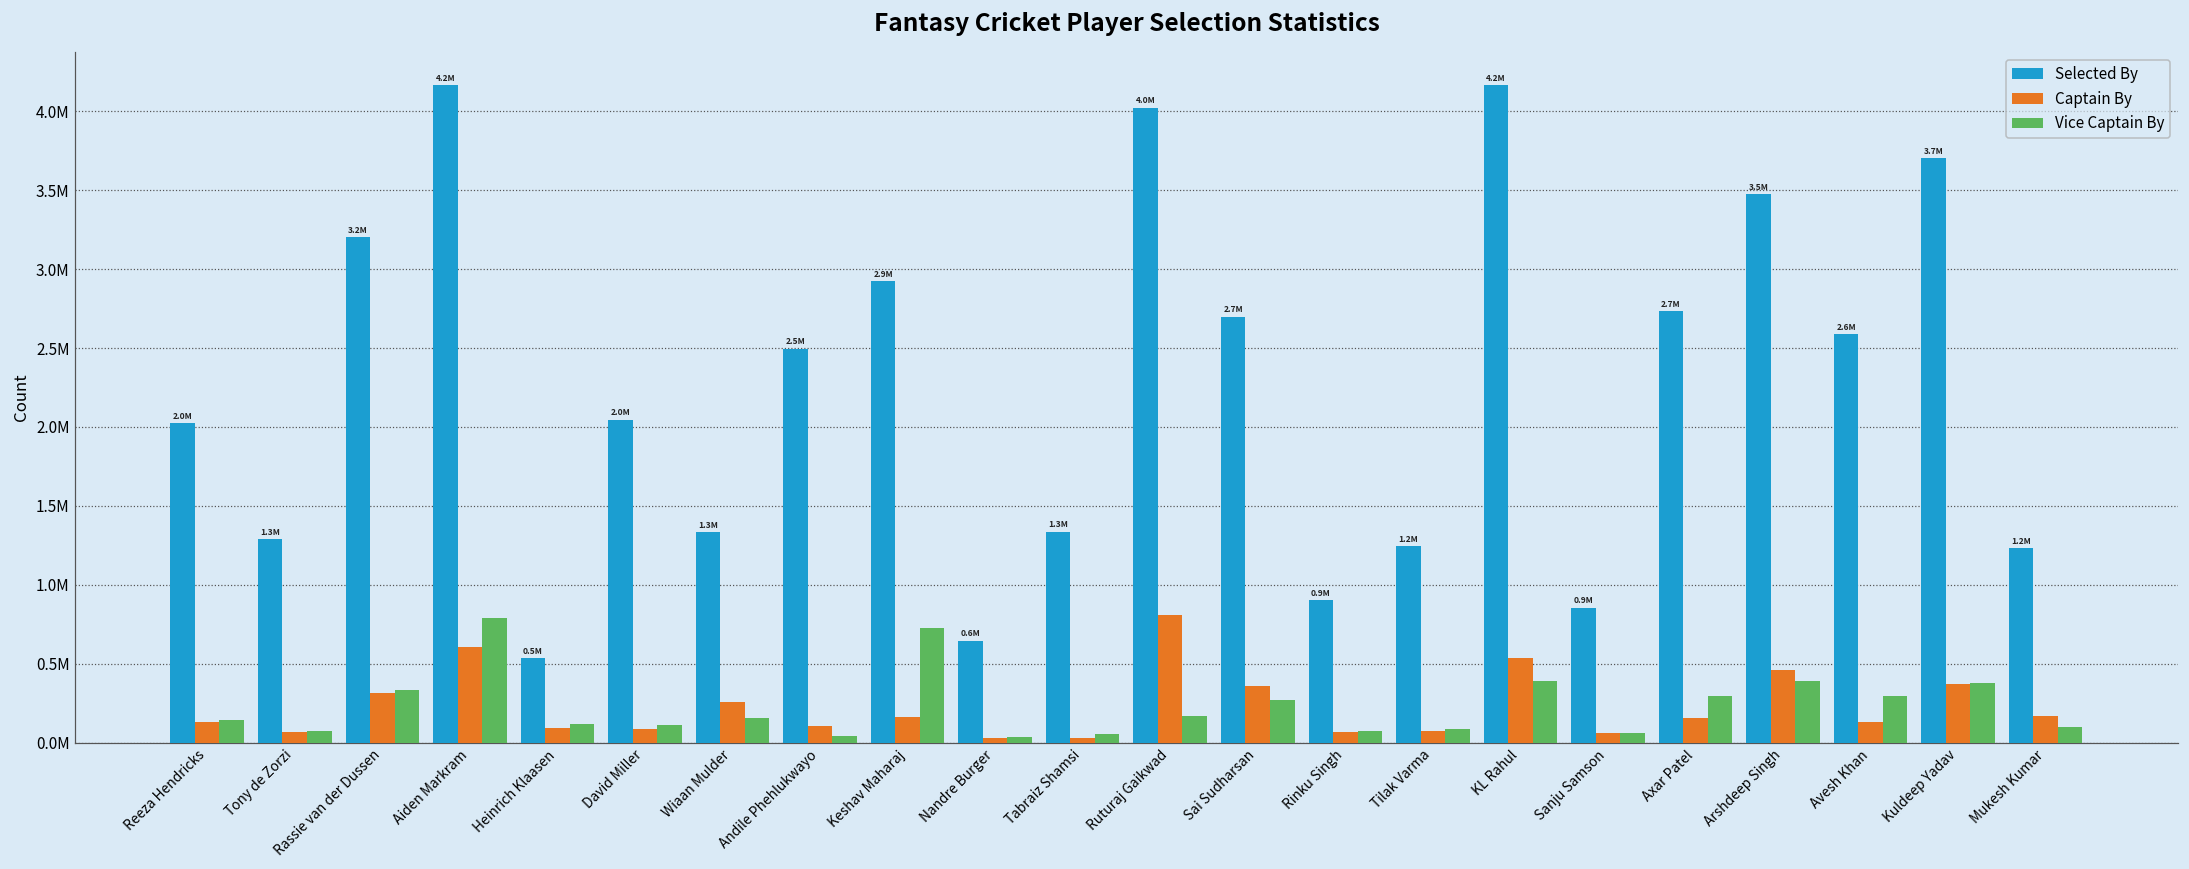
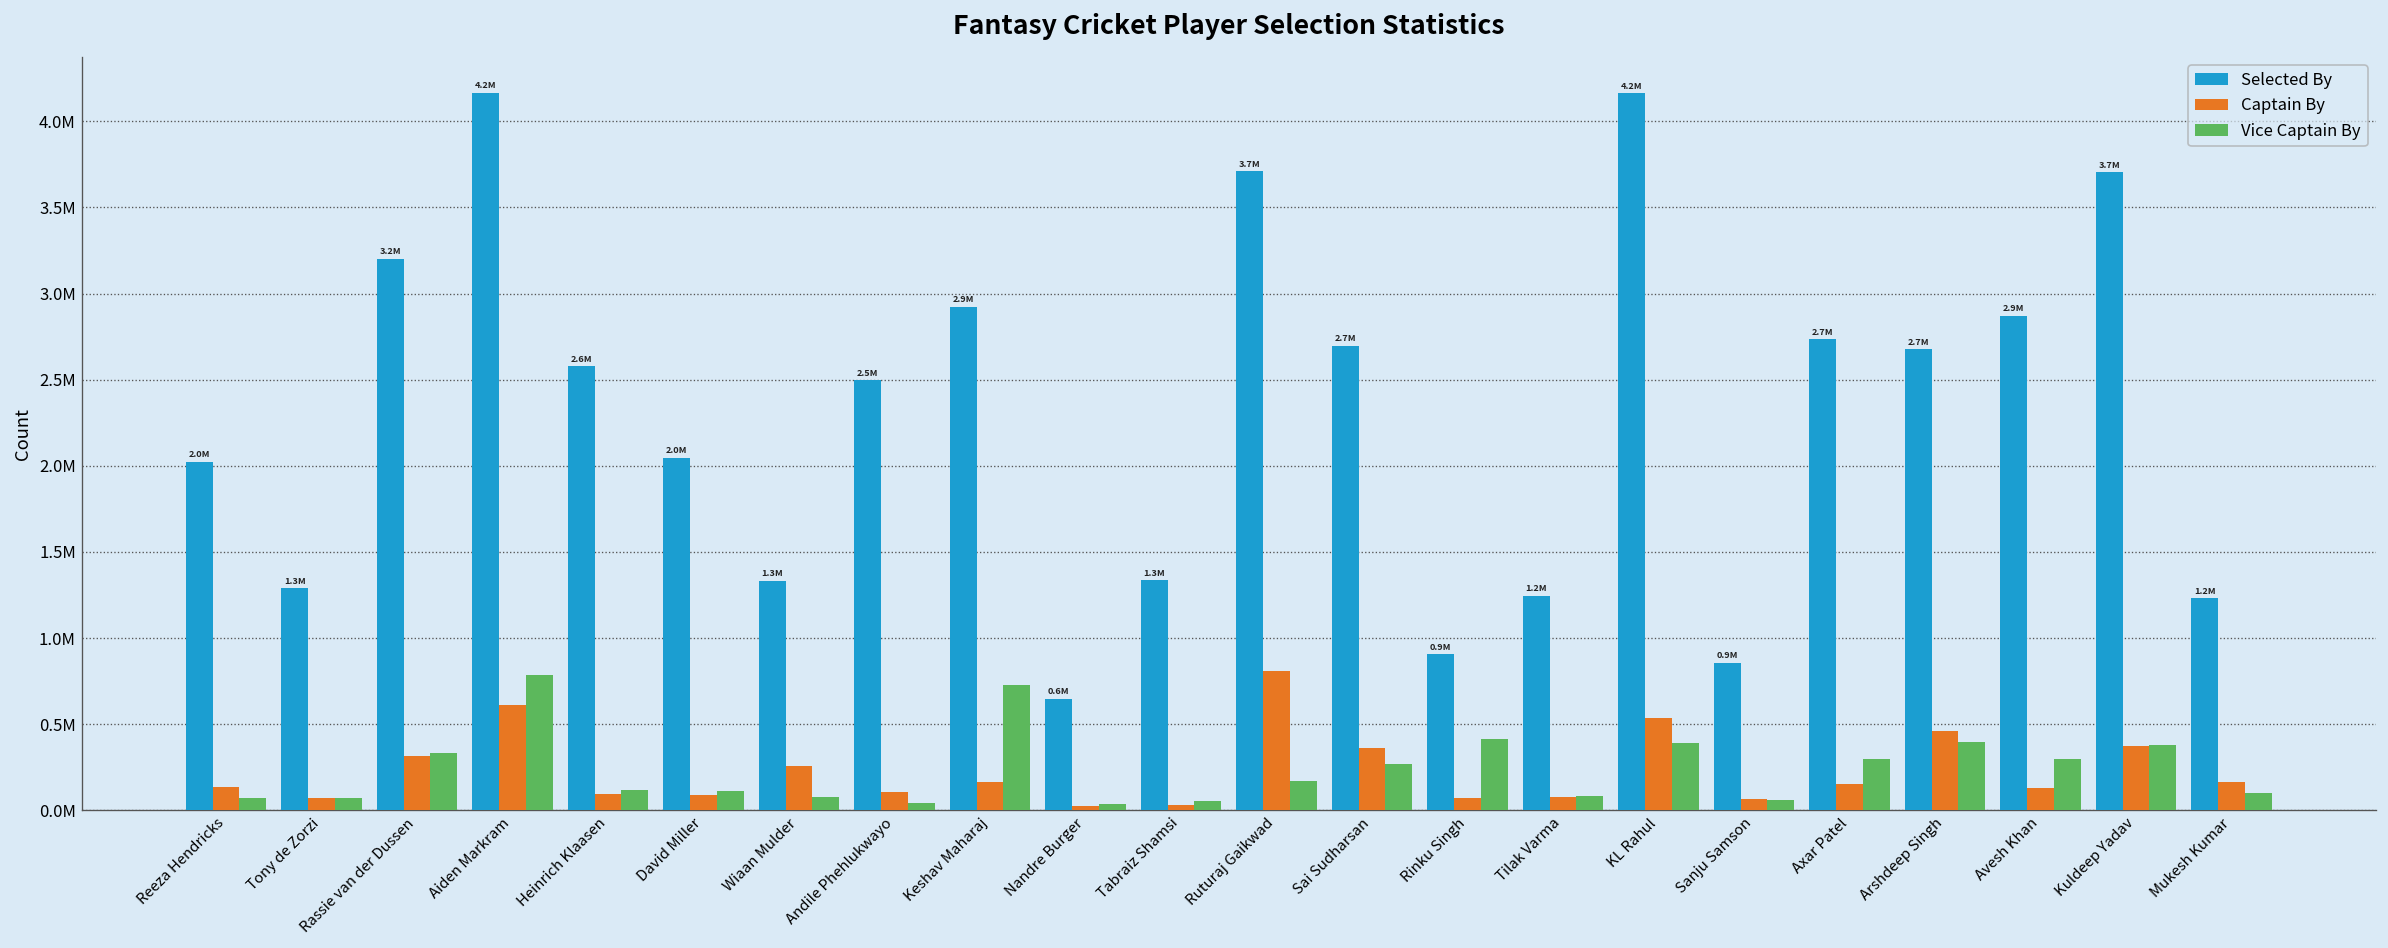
Vice Captain By, Reeza Hendricks: 150000 -> 70000
Selected By, Heinrich Klaasen: 0.5M -> 2.6M
Vice Captain By, Wiaan Mulder: 160000 -> 80000
Selected By, Ruturaj Gaikwad: 4.0M -> 3.7M
Vice Captain By, Rinku Singh: 70000 -> 420000
Selected By, Arshdeep Singh: 3.5M -> 2.7M
Selected By, Avesh Khan: 2.6M -> 2.9M
